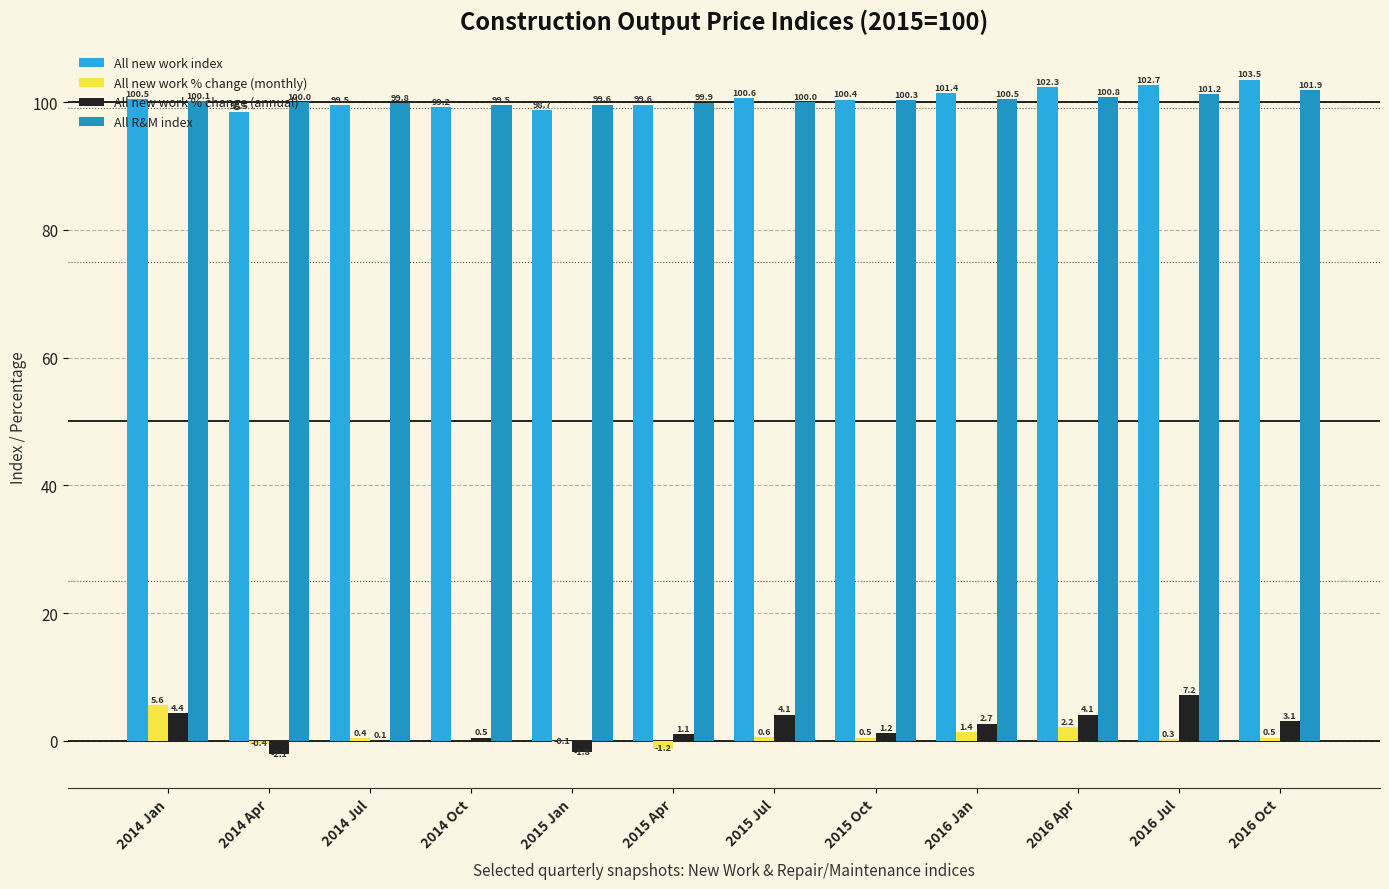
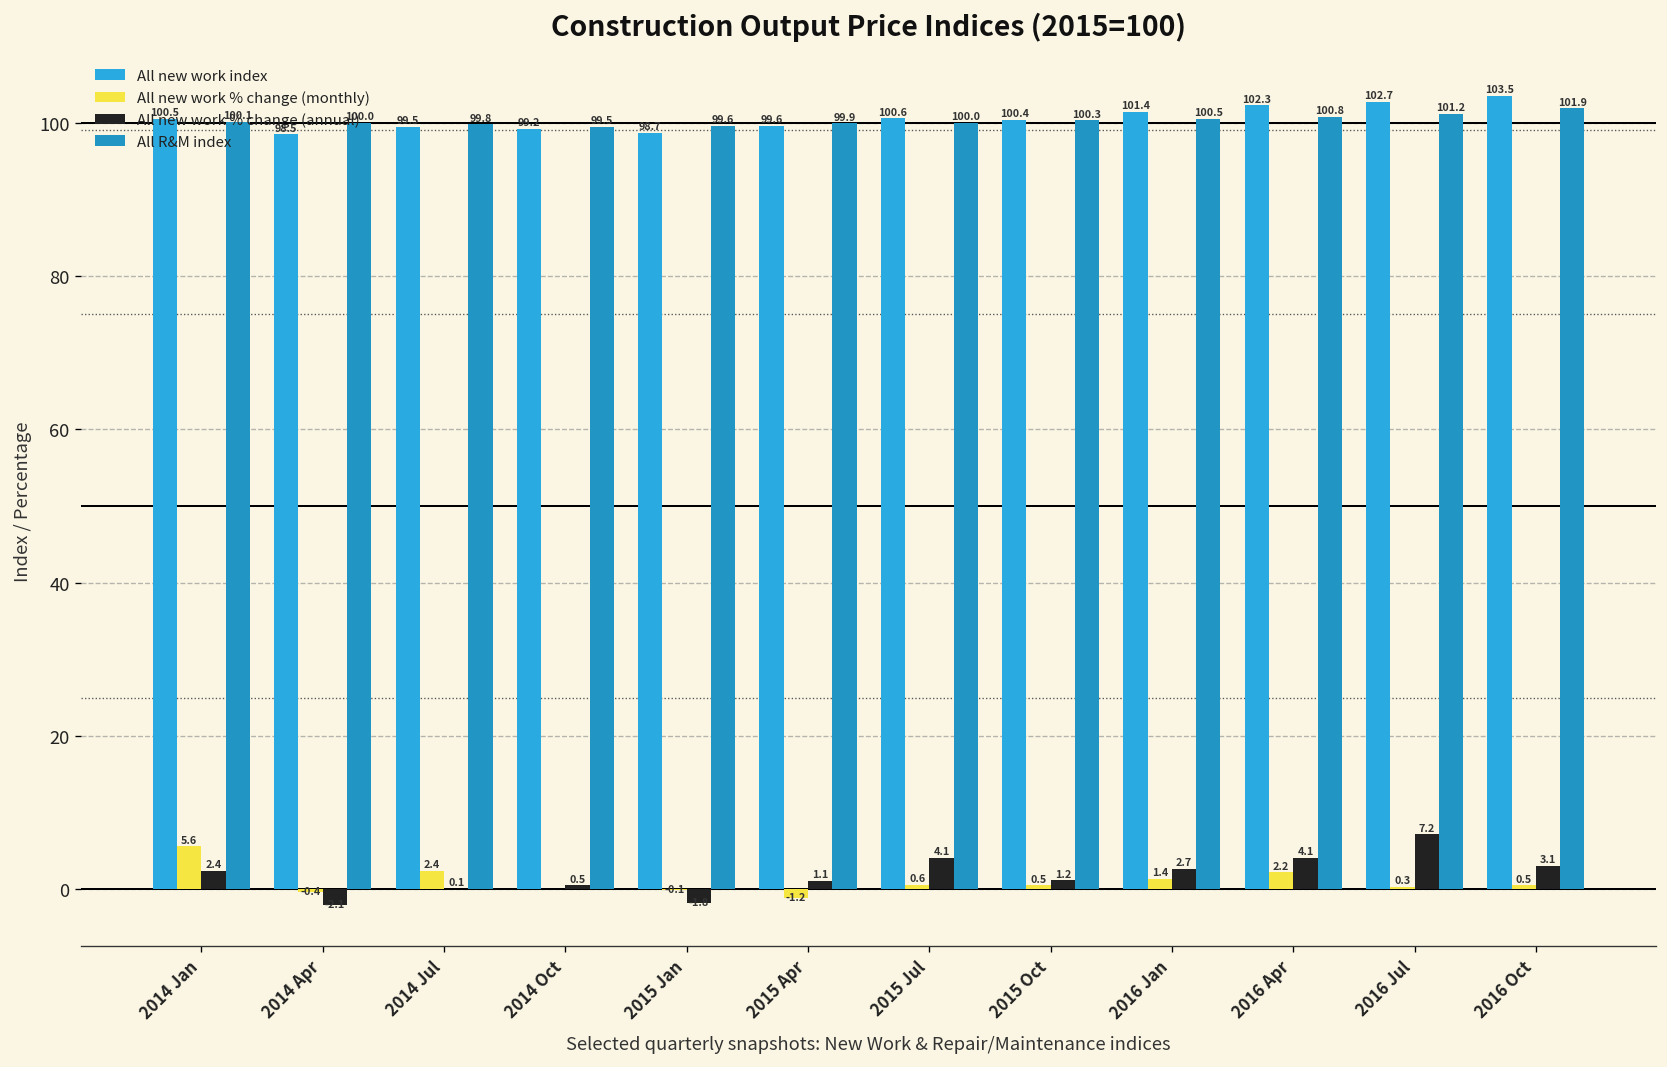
All new work % change (annual), 2014 Jan: 4.4 -> 2.4
All new work % change (monthly), 2014 Jul: 0.4 -> 2.4
